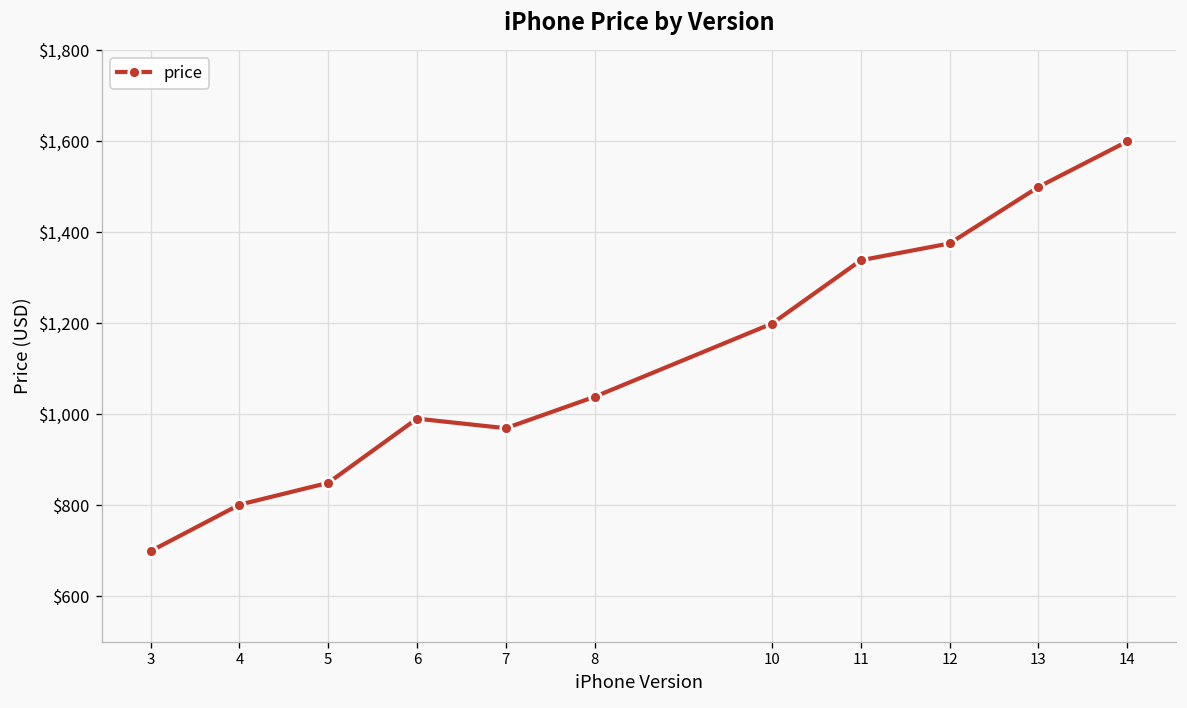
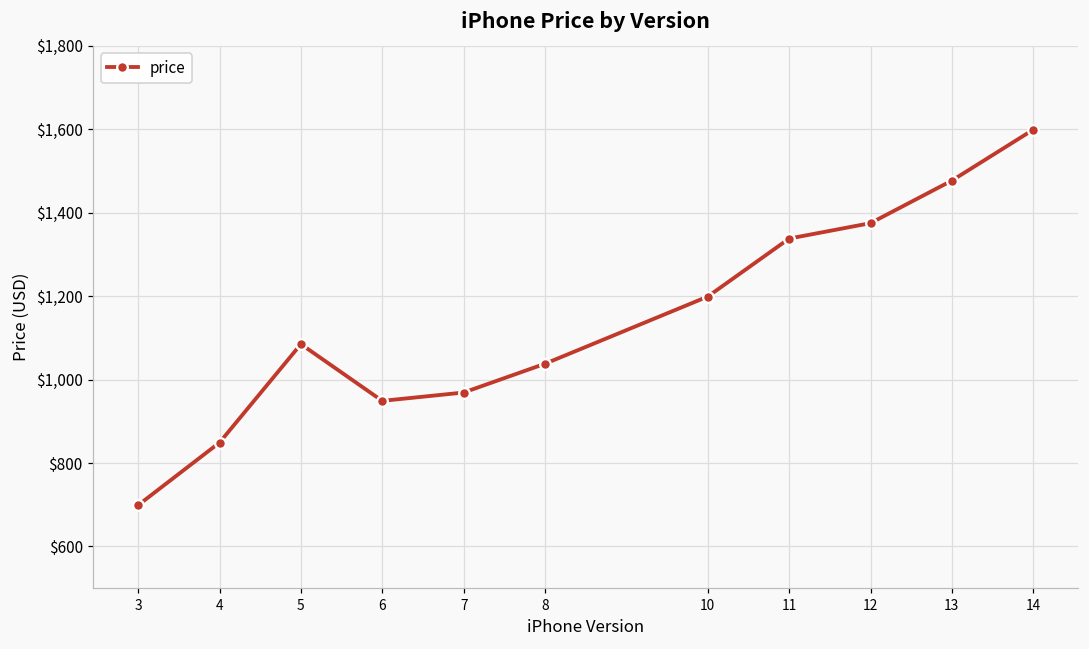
4: $800 -> $850
5: $850 -> $1,090
6: $990 -> $950
13: $1,500 -> $1,480
